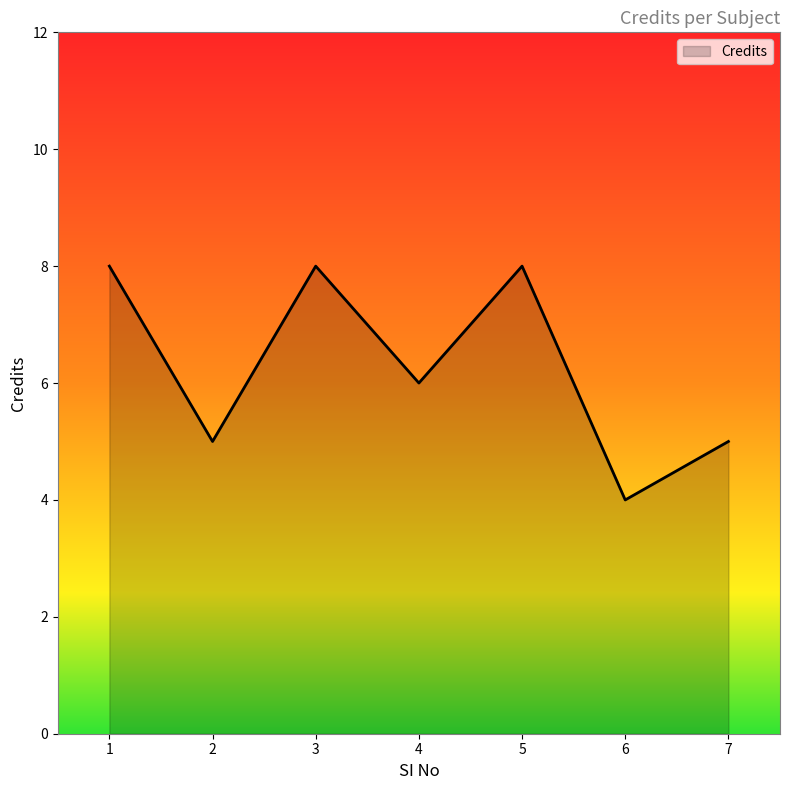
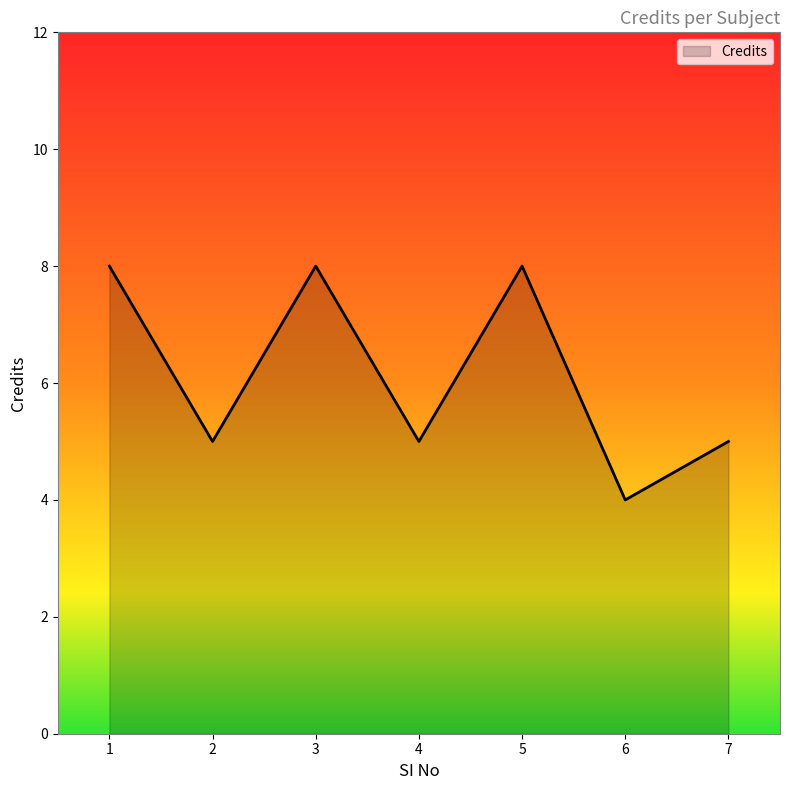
4: 6 -> 5
